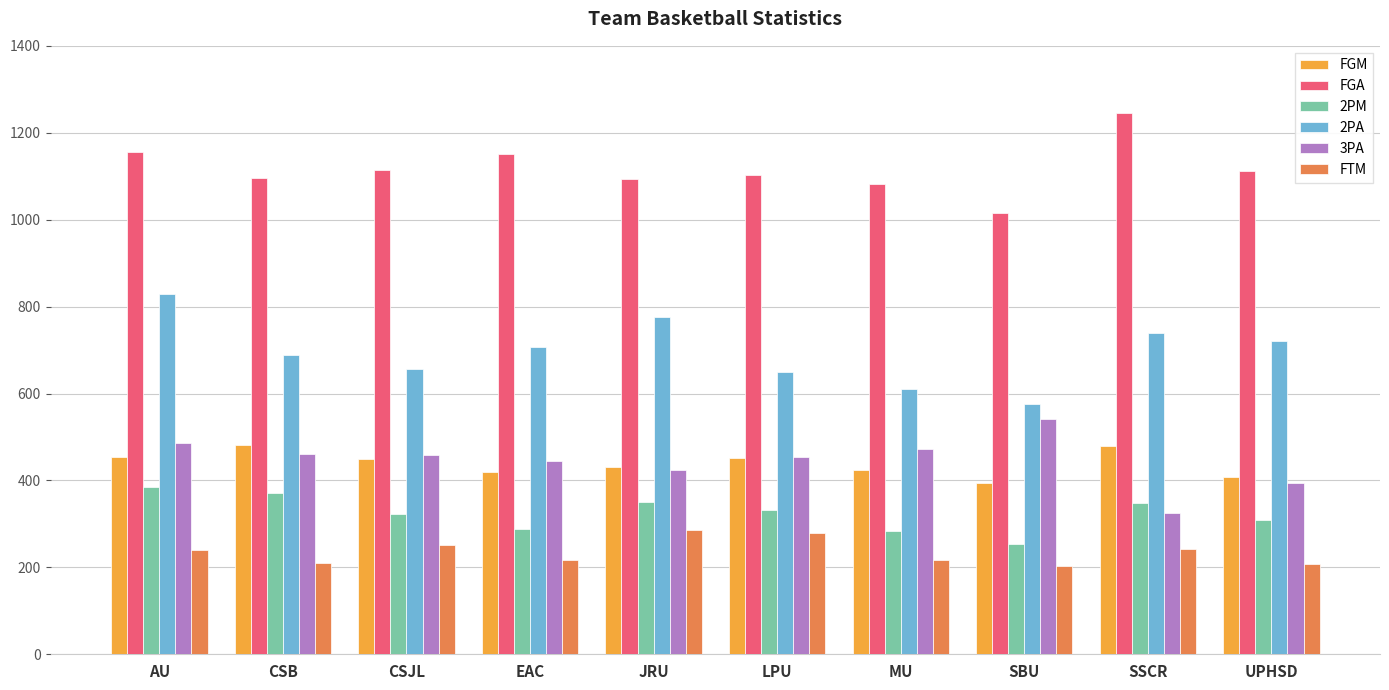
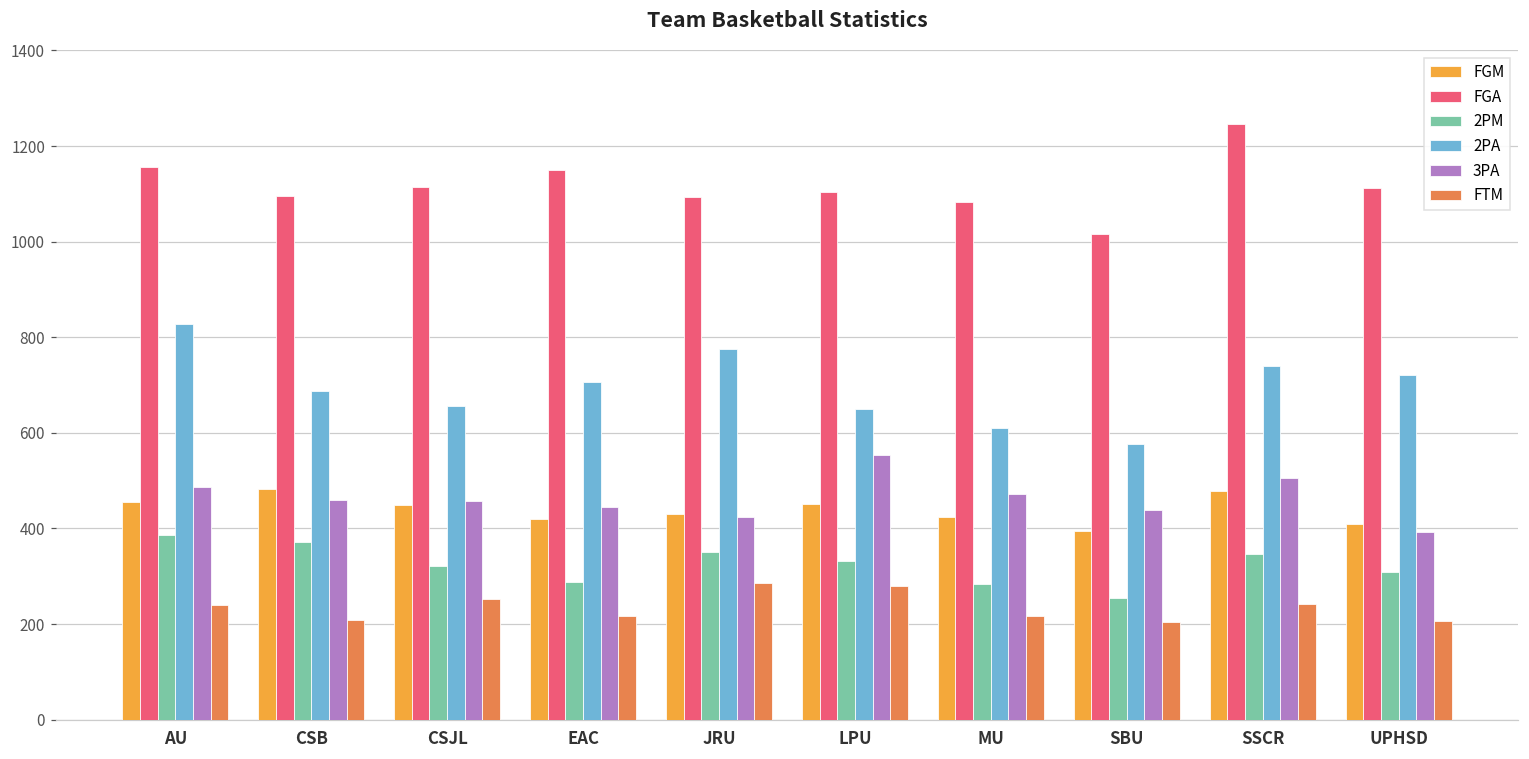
3PA, LPU: 450 -> 550
3PA, SBU: 540 -> 440
3PA, SSCR: 330 -> 510
